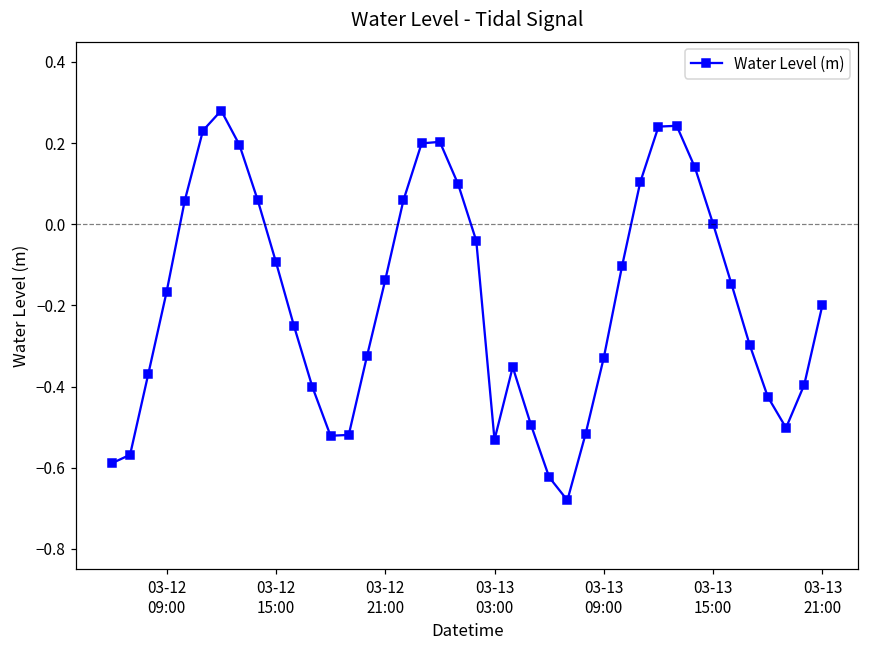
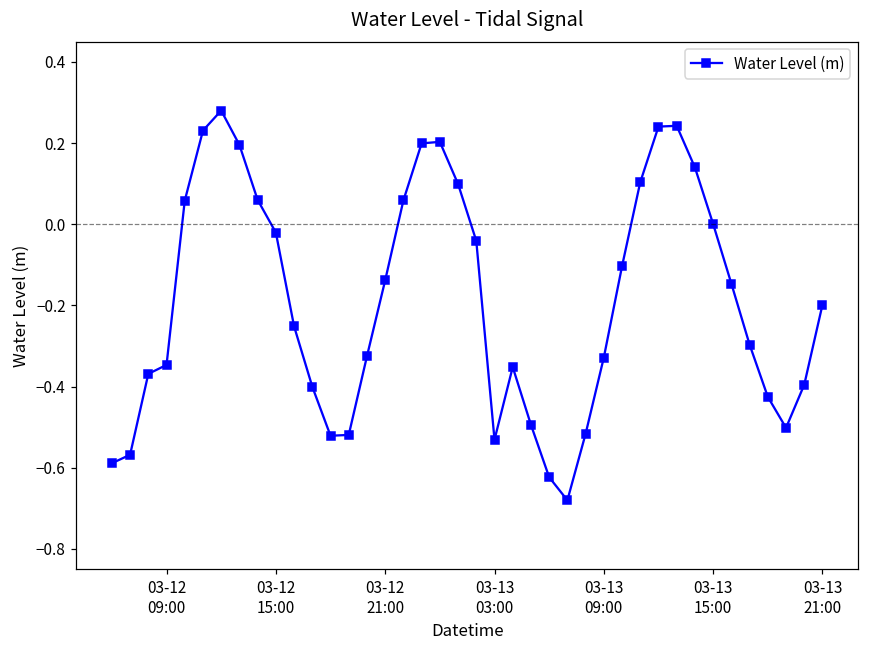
03-12 09:00: -0.17 -> -0.35
03-12 15:00: -0.09 -> -0.02
